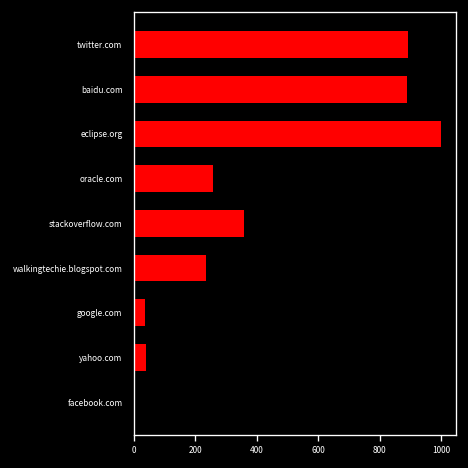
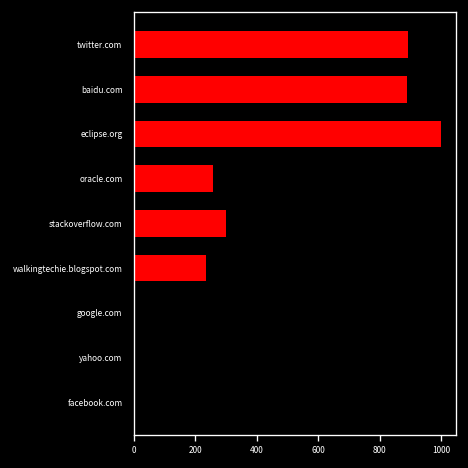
stackoverflow.com: 360 -> 300
google.com: 40 -> 0
yahoo.com: 40 -> 0
